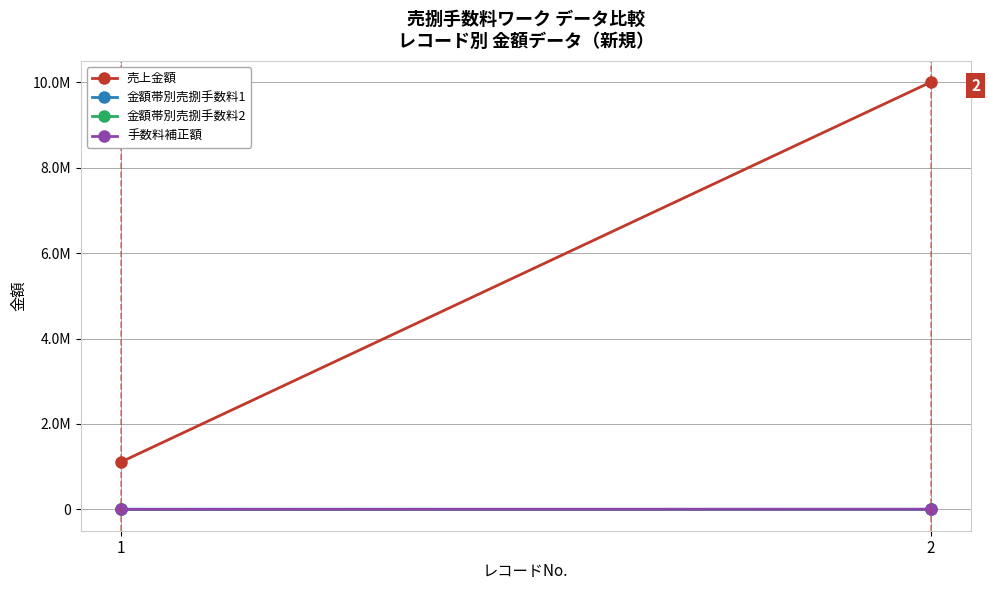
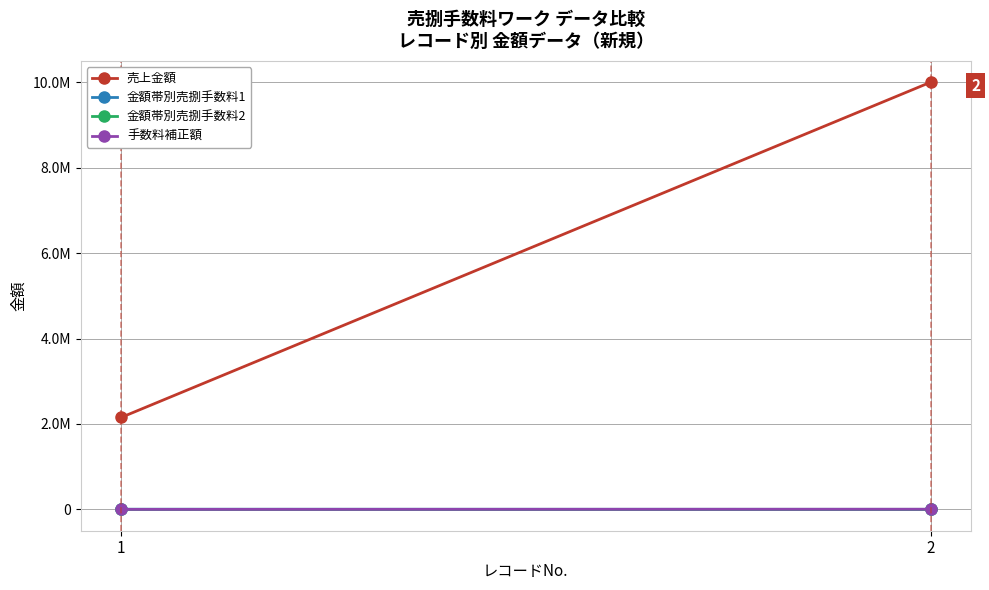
売上金額, 1: 1100000 -> 2200000
